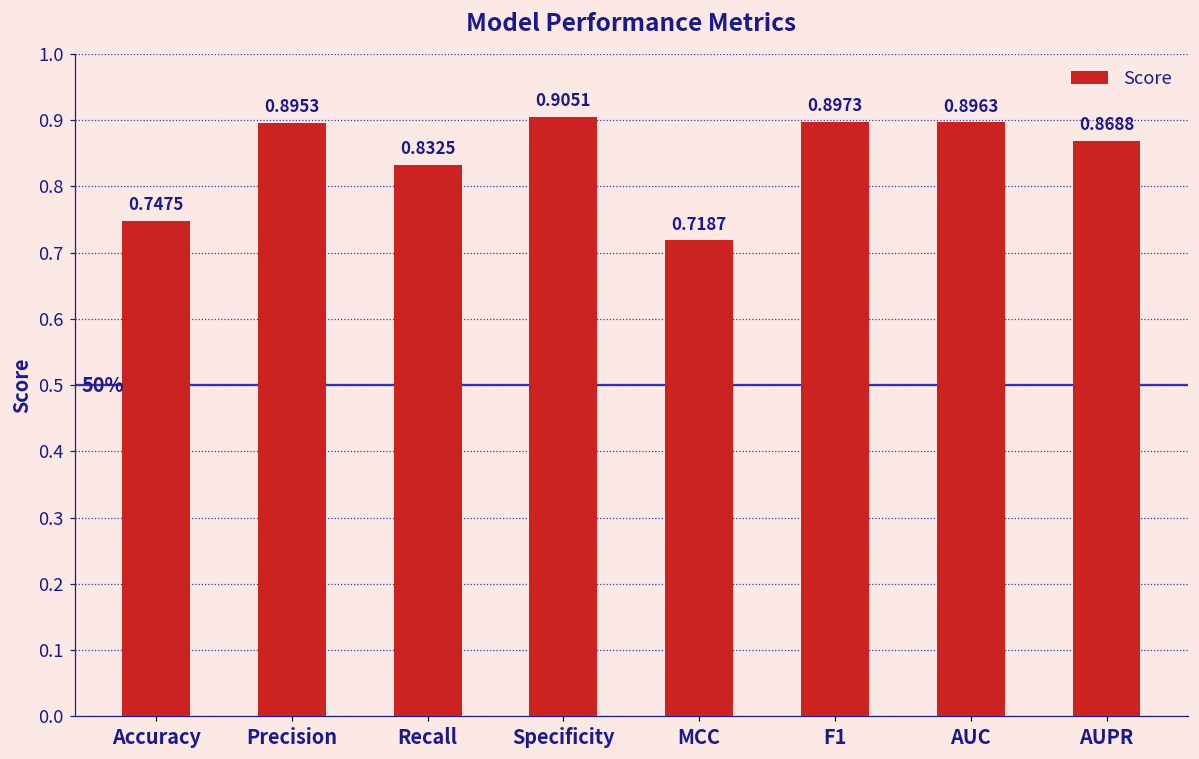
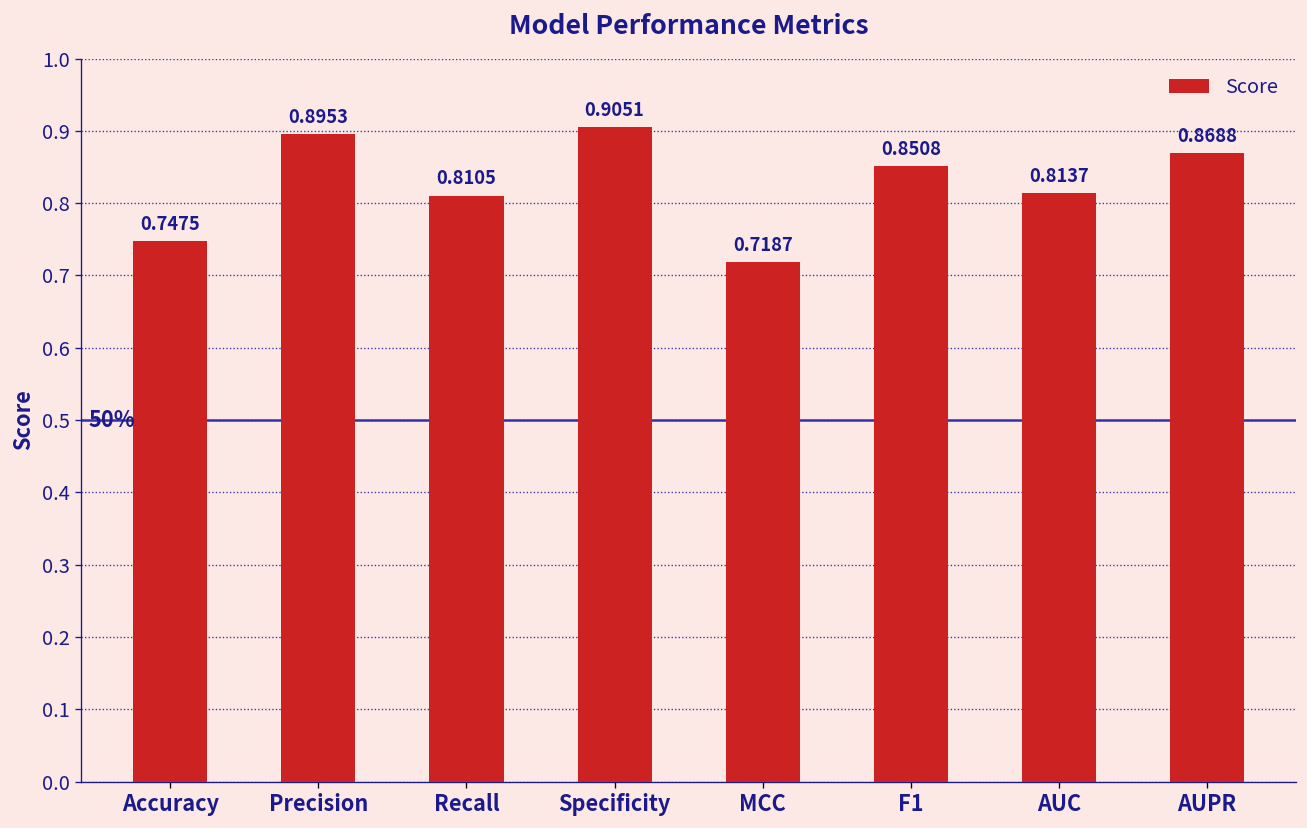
Recall: 0.8325 -> 0.8105
F1: 0.8973 -> 0.8508
AUC: 0.8963 -> 0.8137
